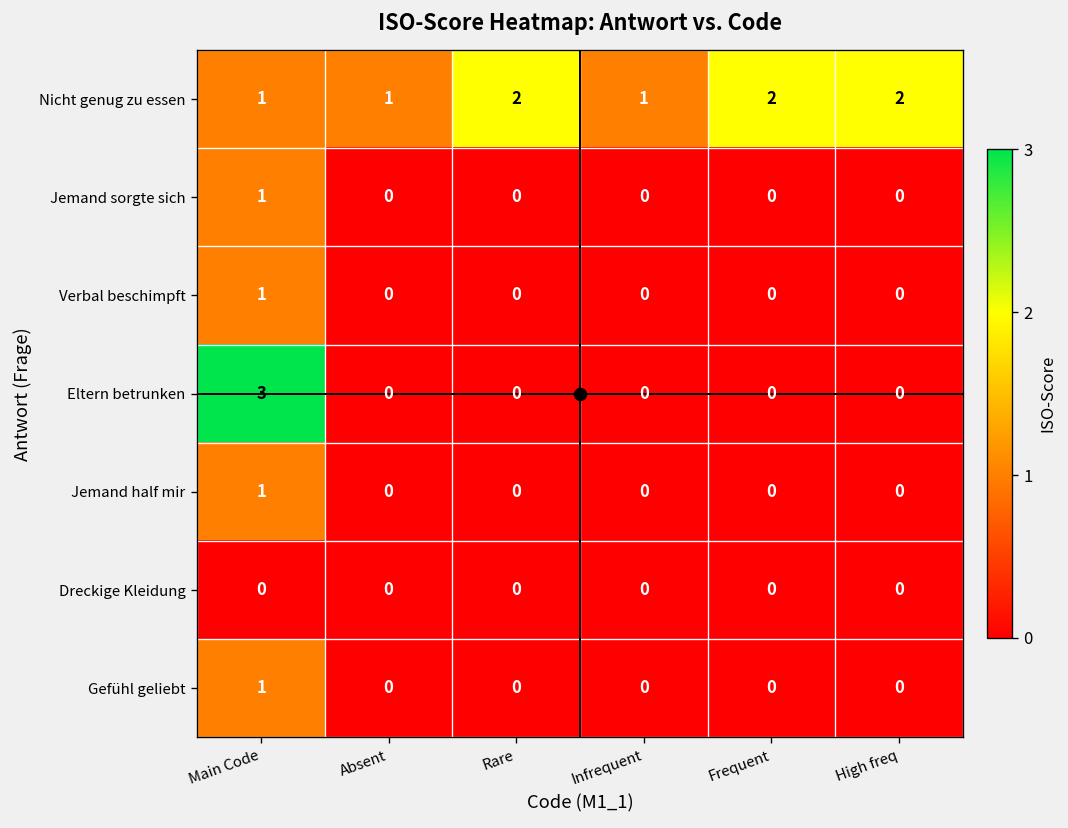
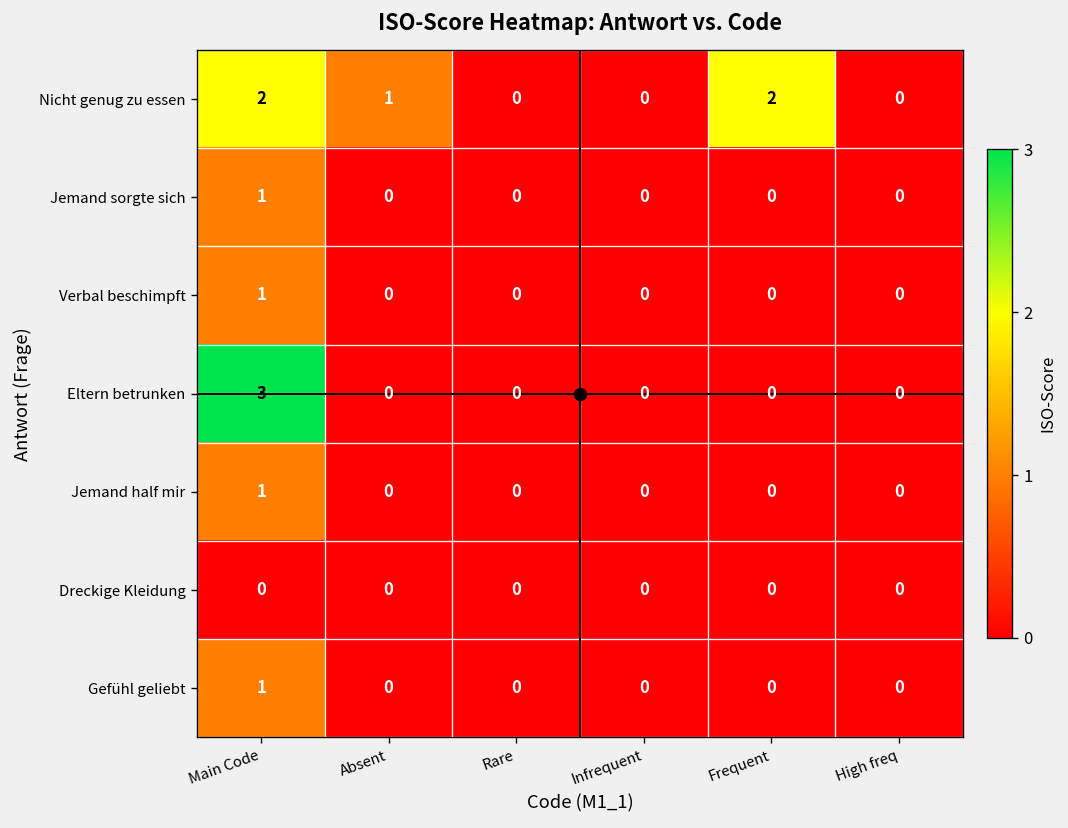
Nicht genug zu essen, Main Code: 1 -> 2
Nicht genug zu essen, Rare: 2 -> 0
Nicht genug zu essen, Infrequent: 1 -> 0
Nicht genug zu essen, High freq: 2 -> 0
